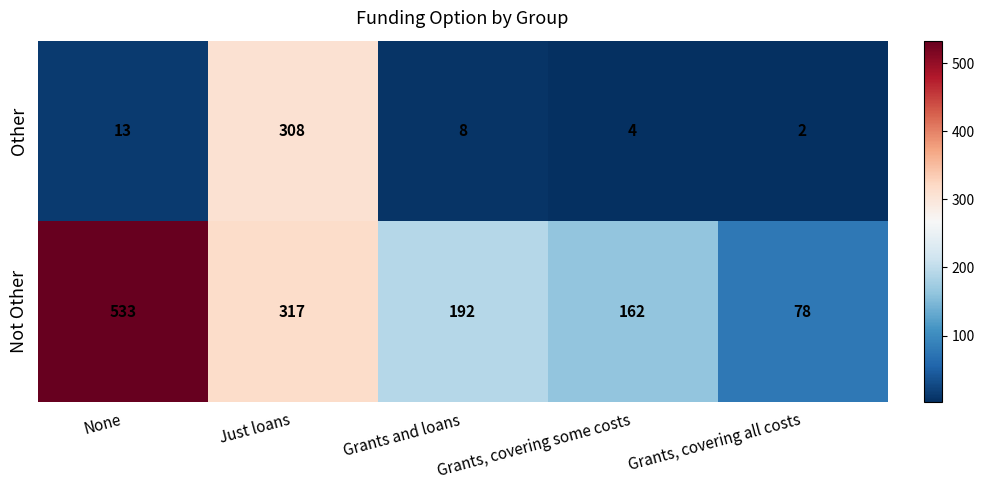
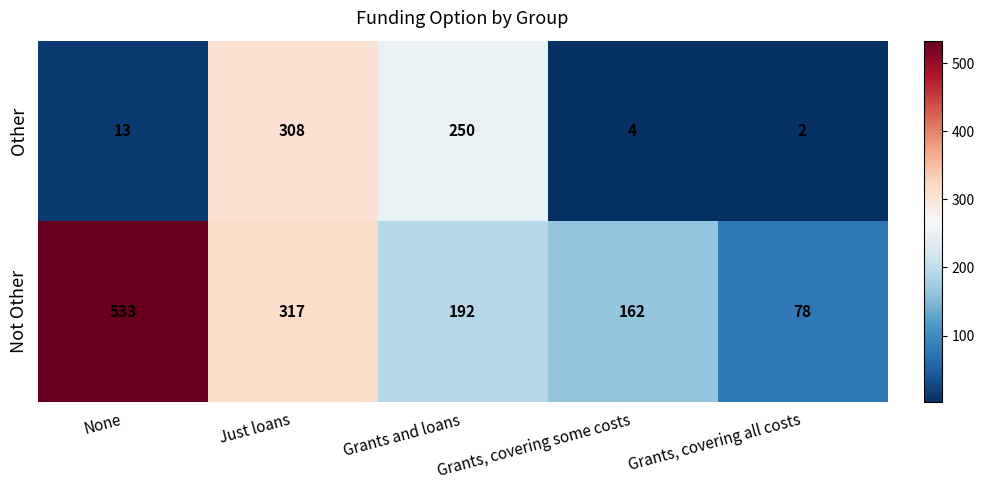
Other, Grants and loans: 8 -> 250
